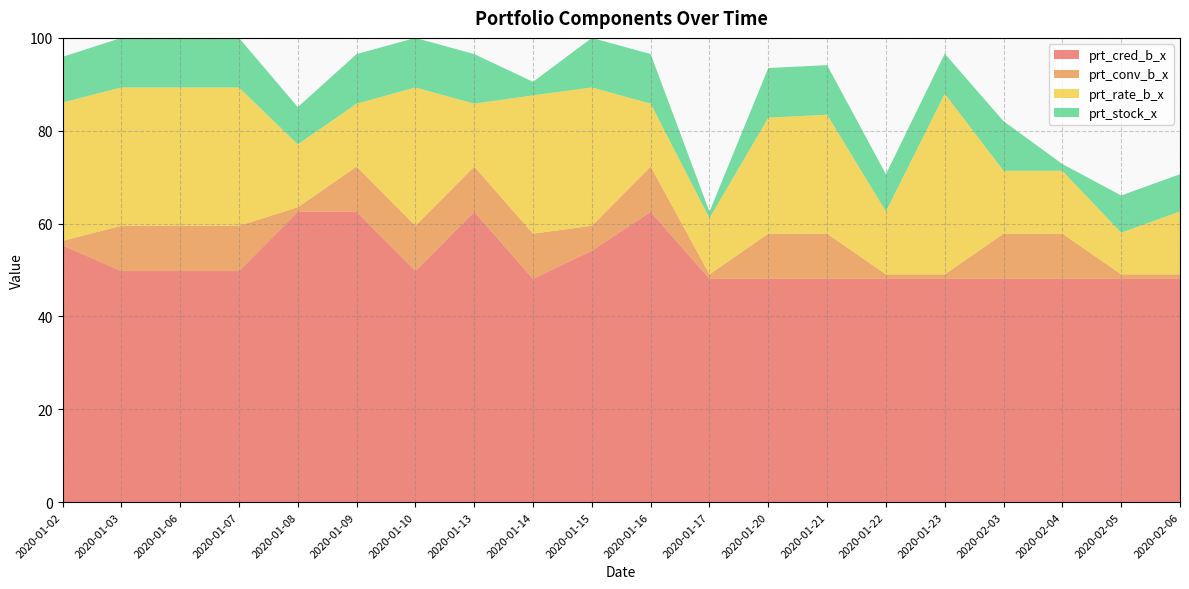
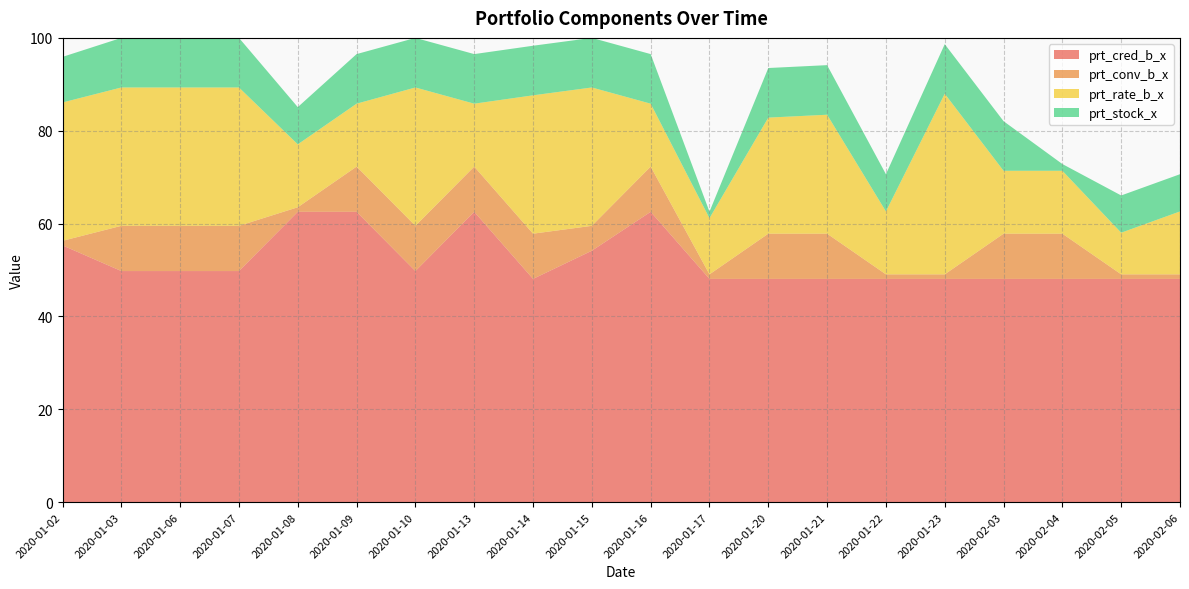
prt_stock_x, 2020-01-14: 3 -> 11
prt_stock_x, 2020-01-23: 9 -> 11
